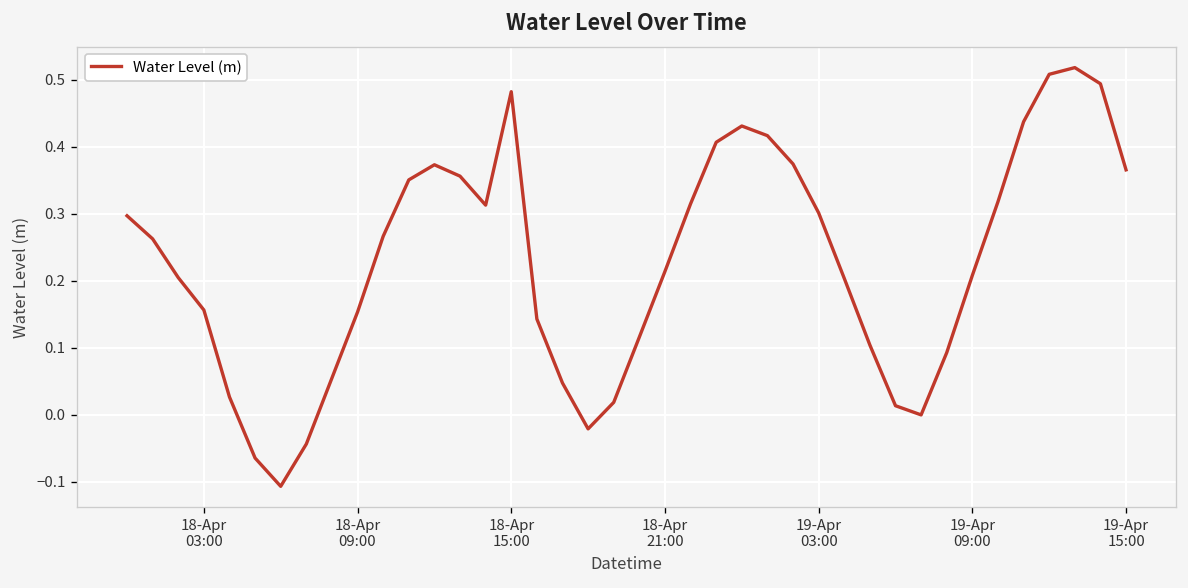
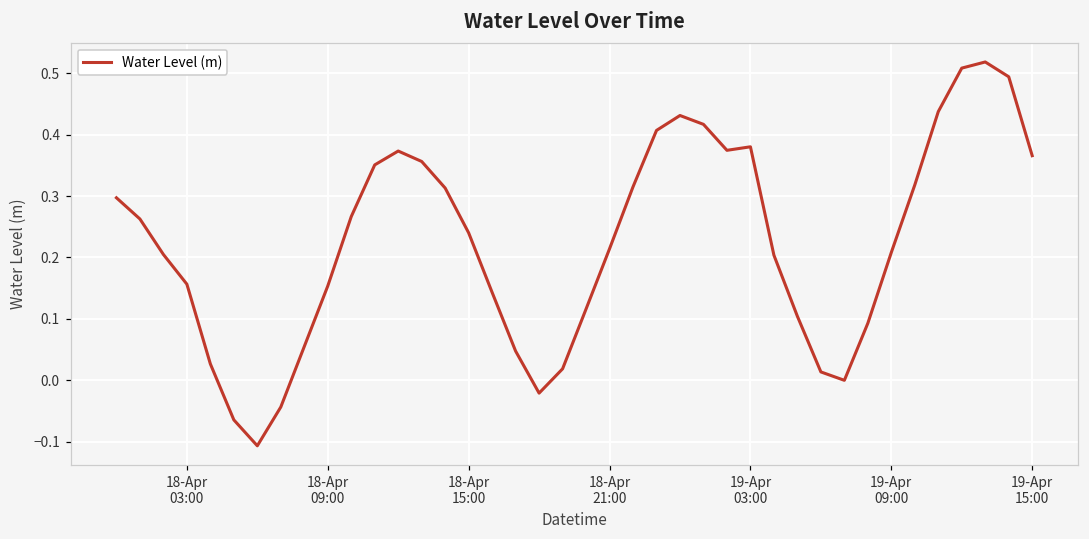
18-Apr 15:00: 0.48 -> 0.24
19-Apr 03:00: 0.30 -> 0.38
